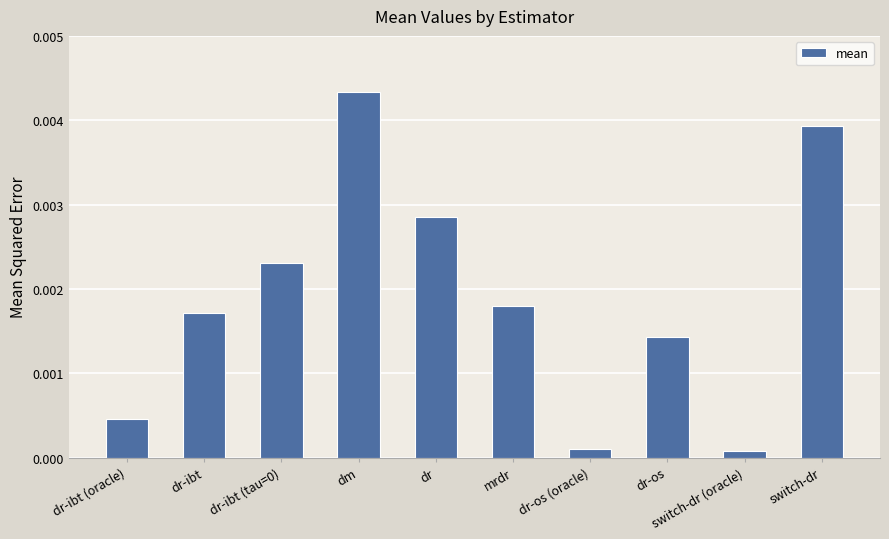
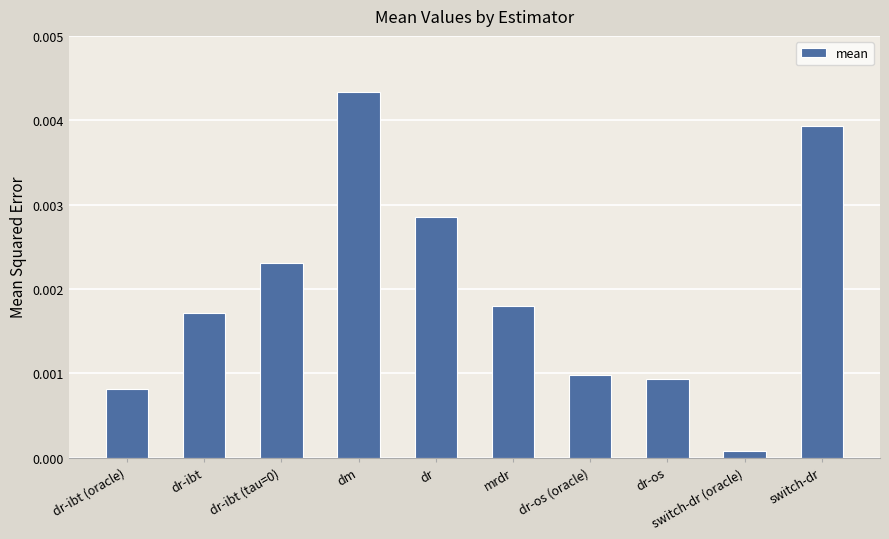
dr-ibt (oracle): 0.0005 -> 0.0008
dr-os (oracle): 0.0001 -> 0.0010
dr-os: 0.0014 -> 0.0009
